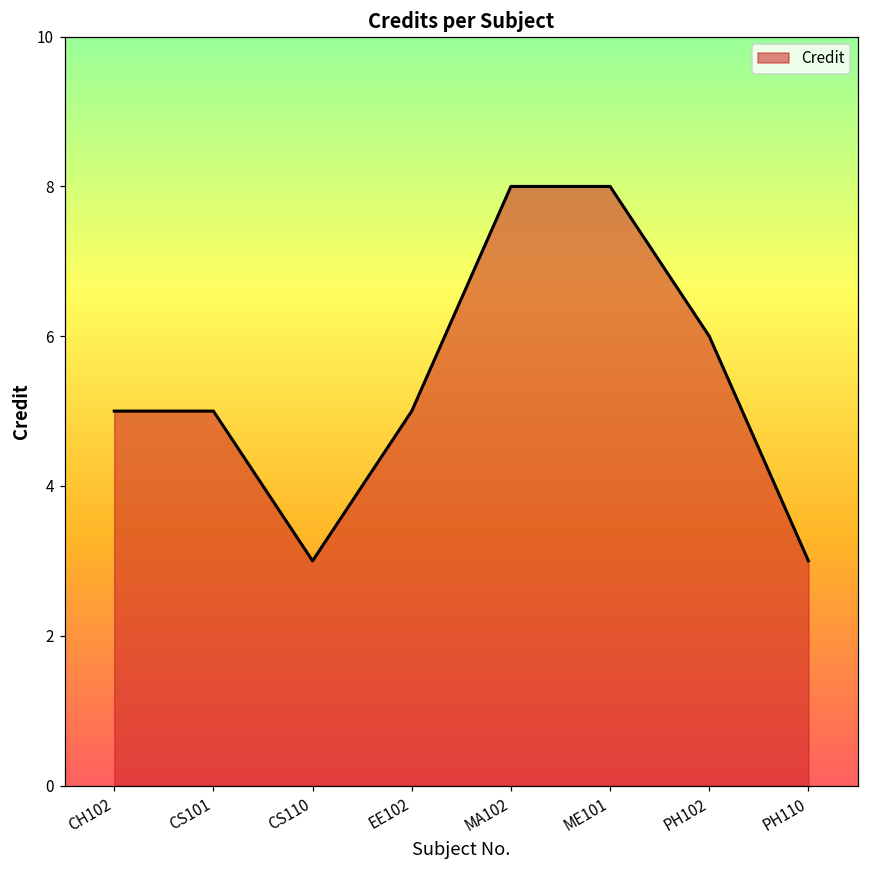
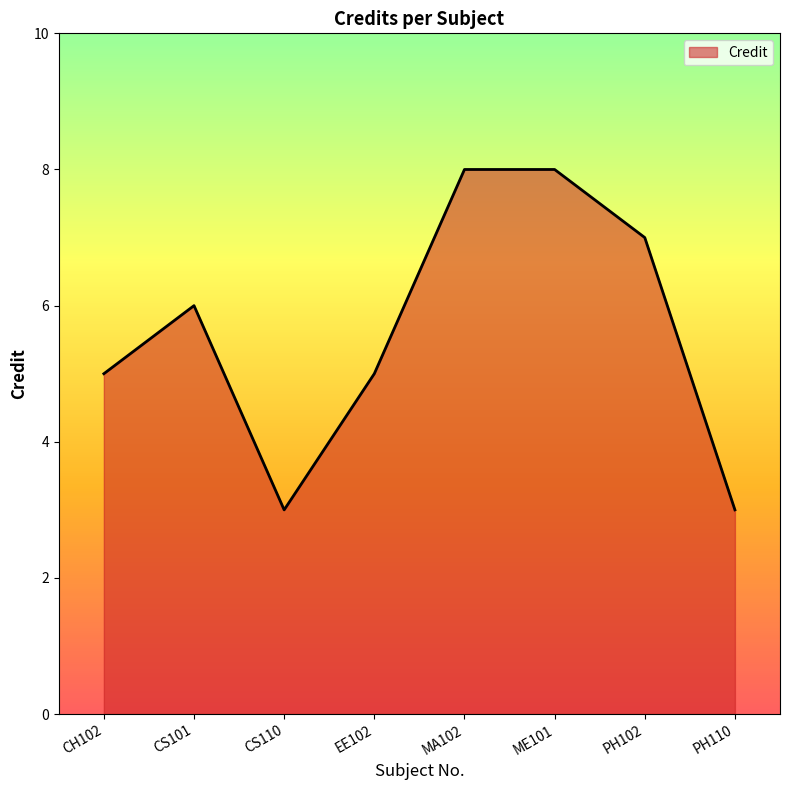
CS101: 5 -> 6
PH102: 6 -> 7
